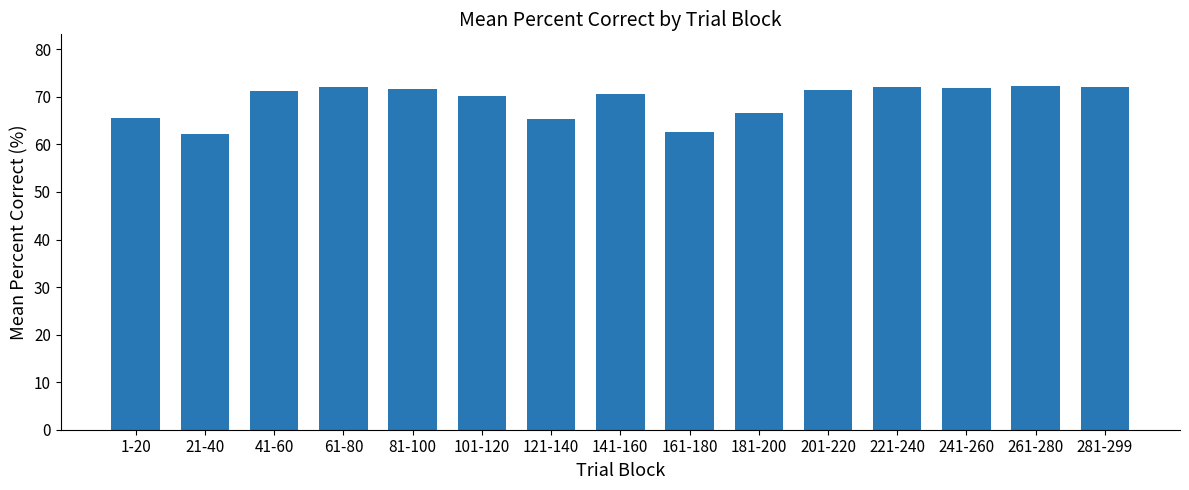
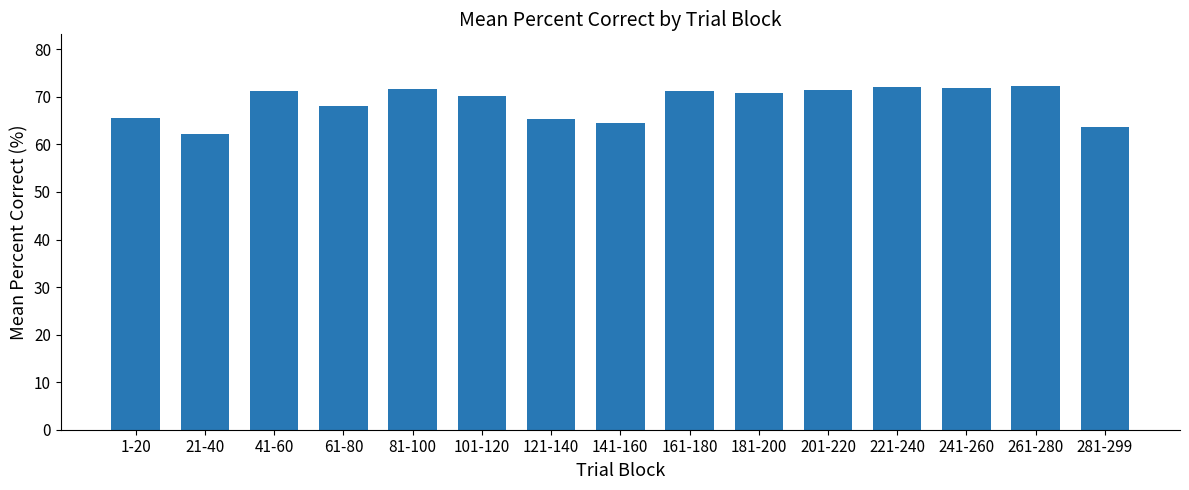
61-80: 72 -> 68
141-160: 71 -> 65
161-180: 63 -> 71
181-200: 67 -> 71
281-299: 72 -> 64
